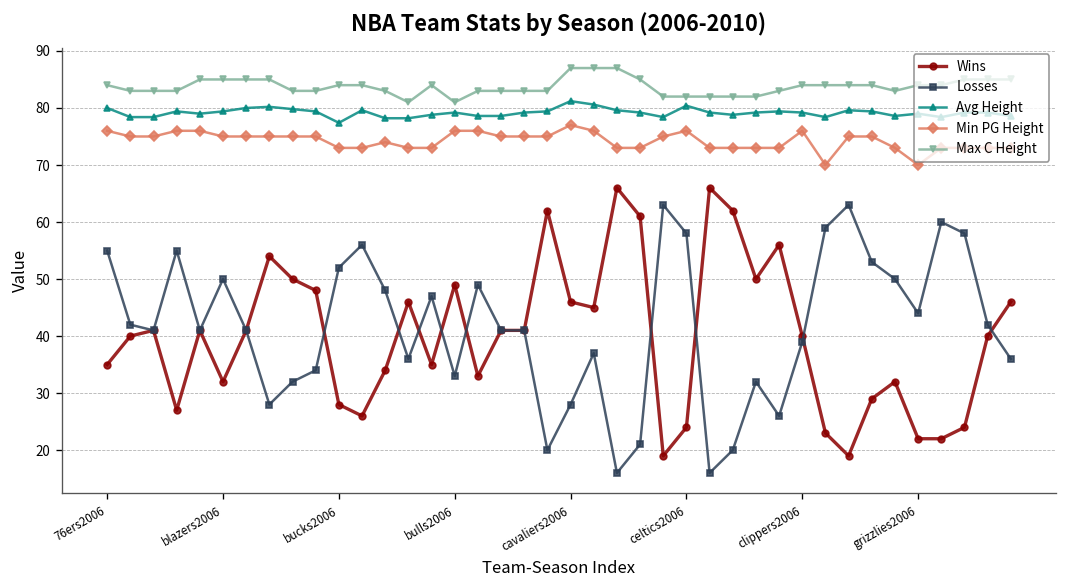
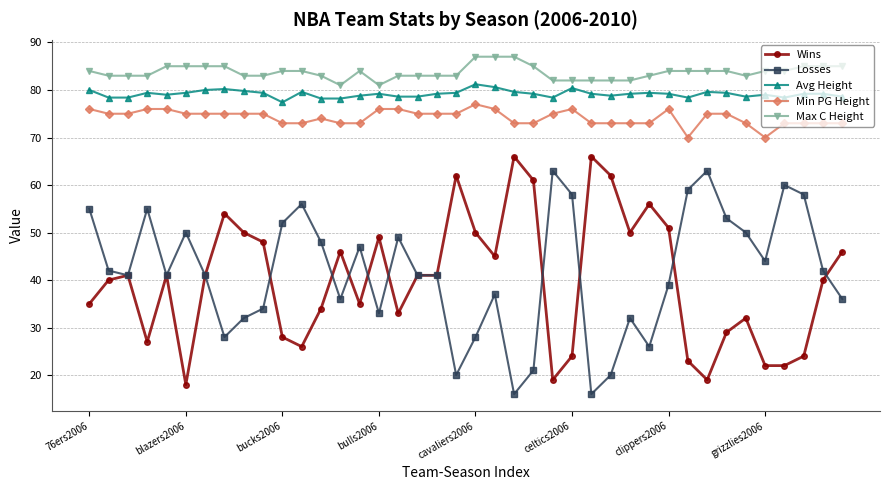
Wins, blazers2006: 32 -> 18
Wins, cavaliers2006: 46 -> 50
Wins, clippers2006: 40 -> 51
